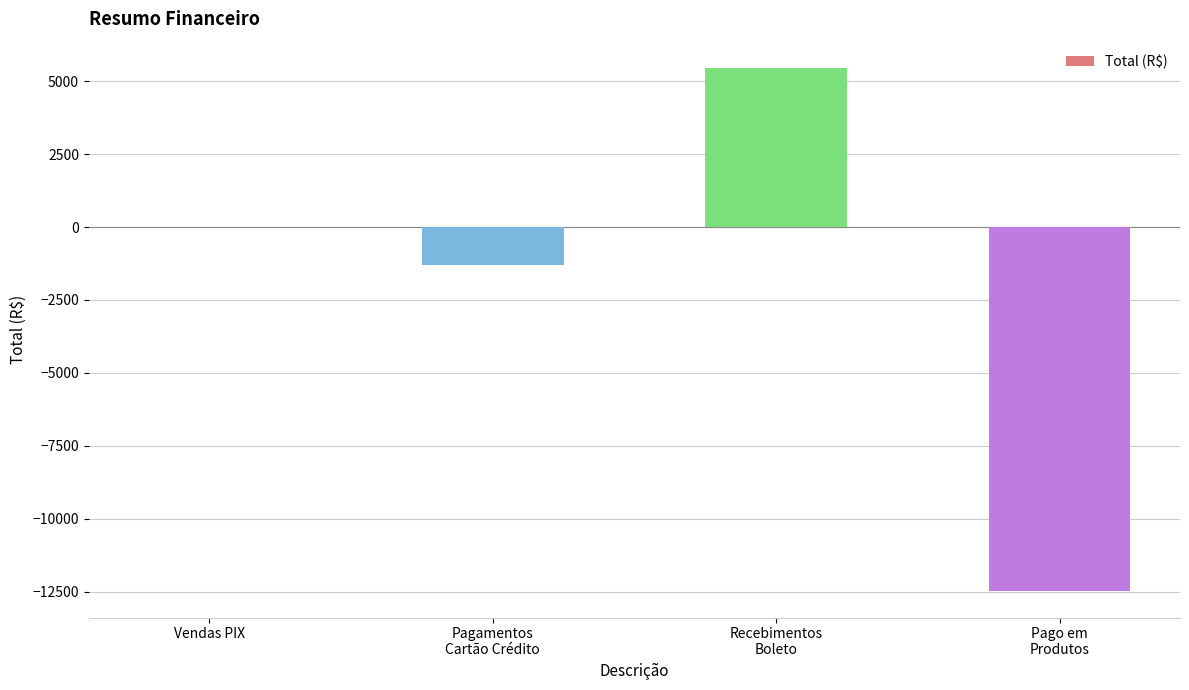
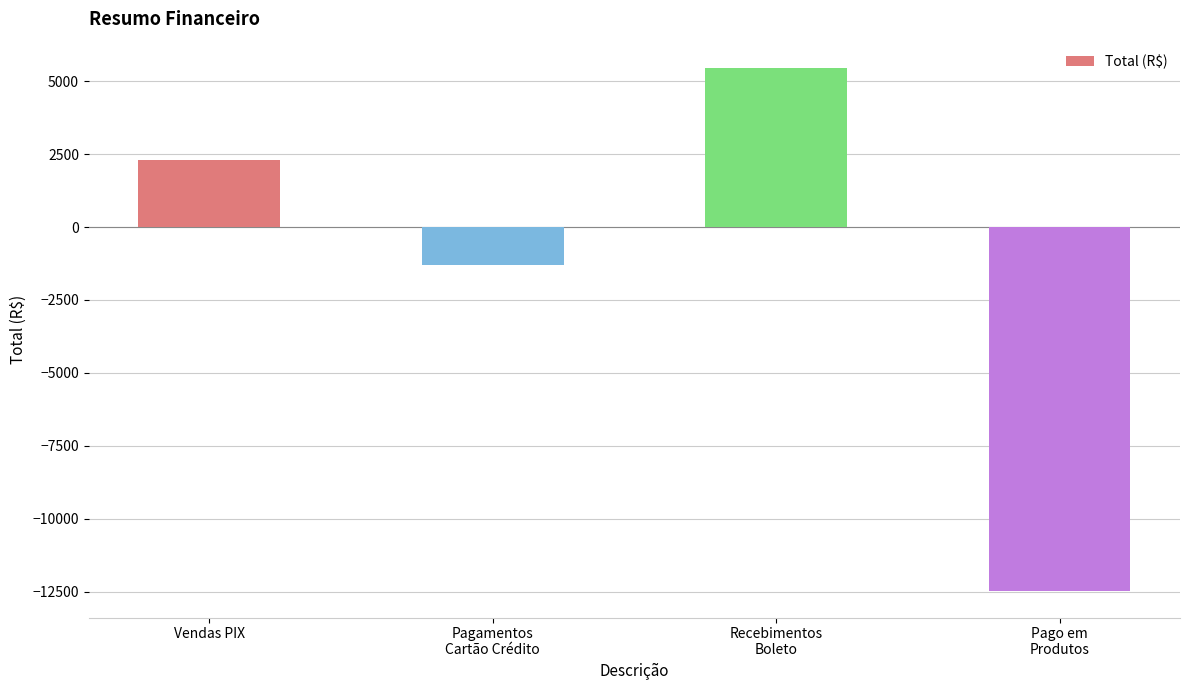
Vendas PIX: 0 -> 2300
